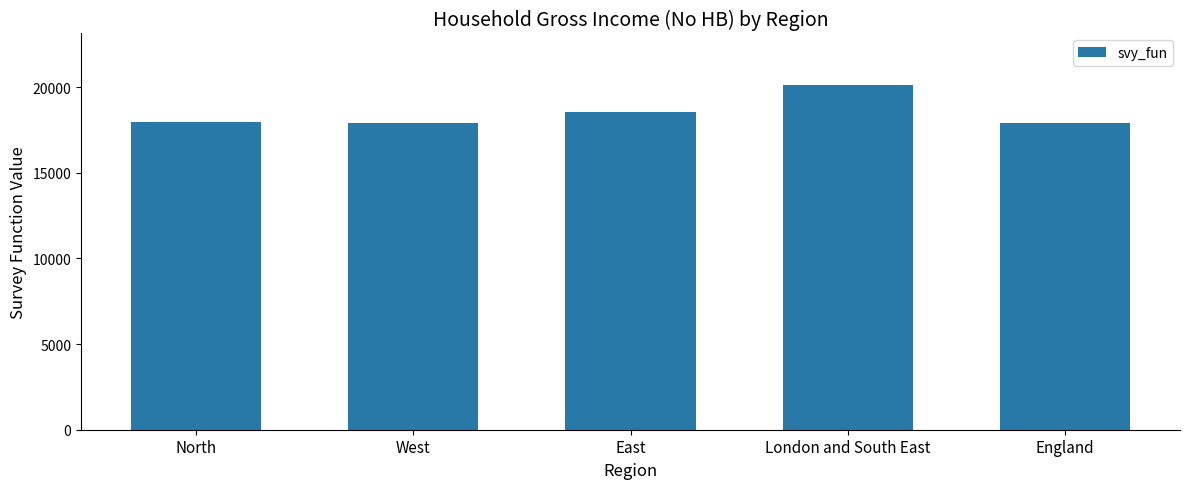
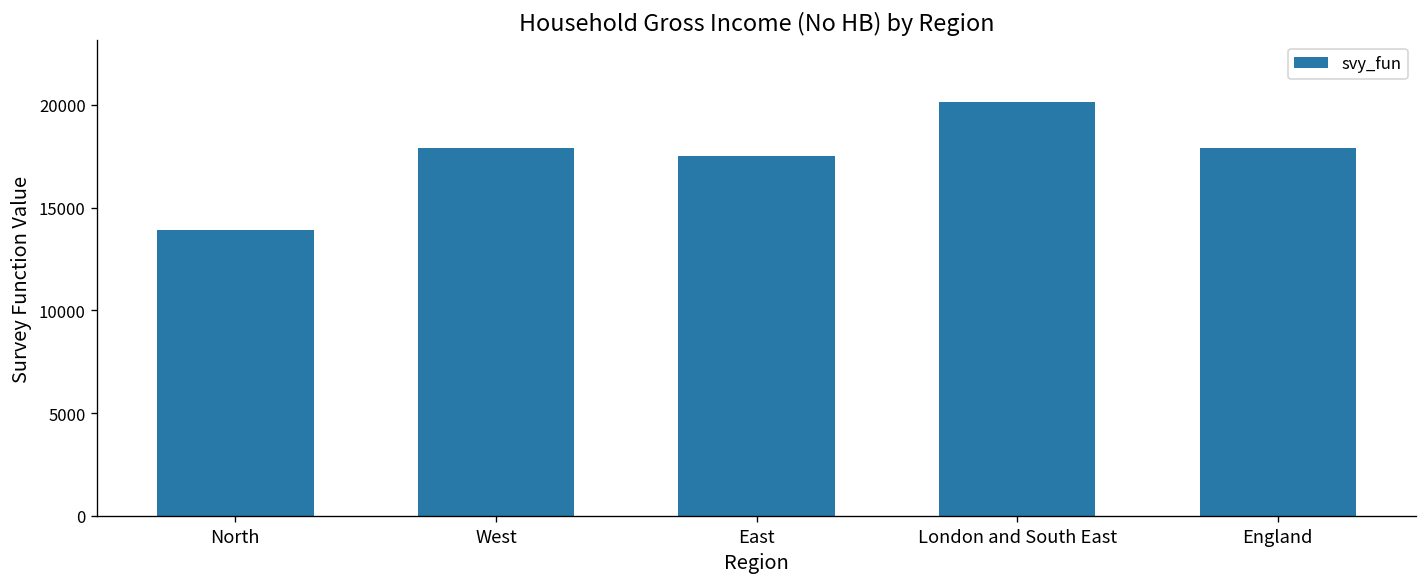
North: 18000 -> 13900
East: 18500 -> 17500
